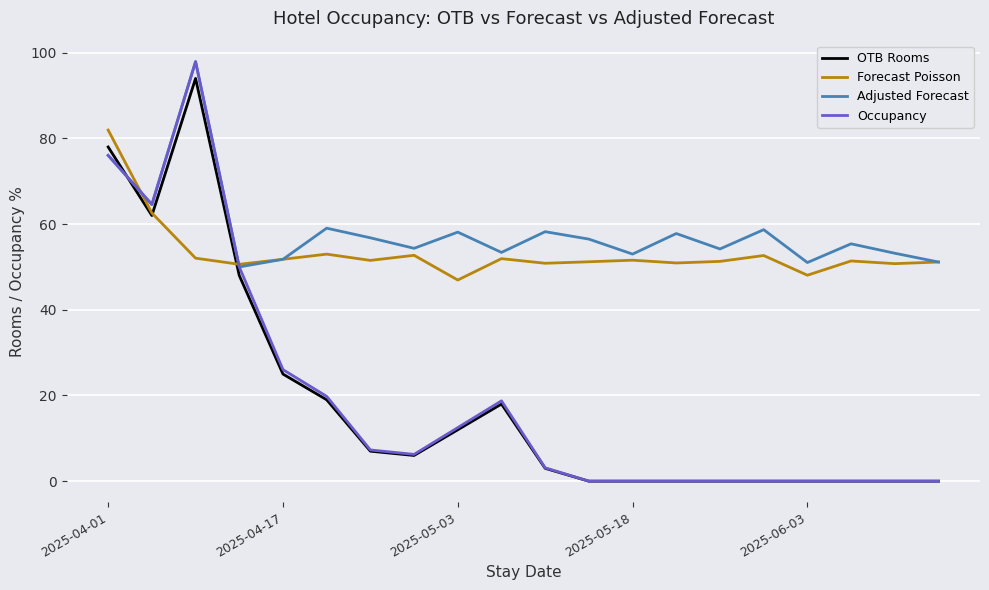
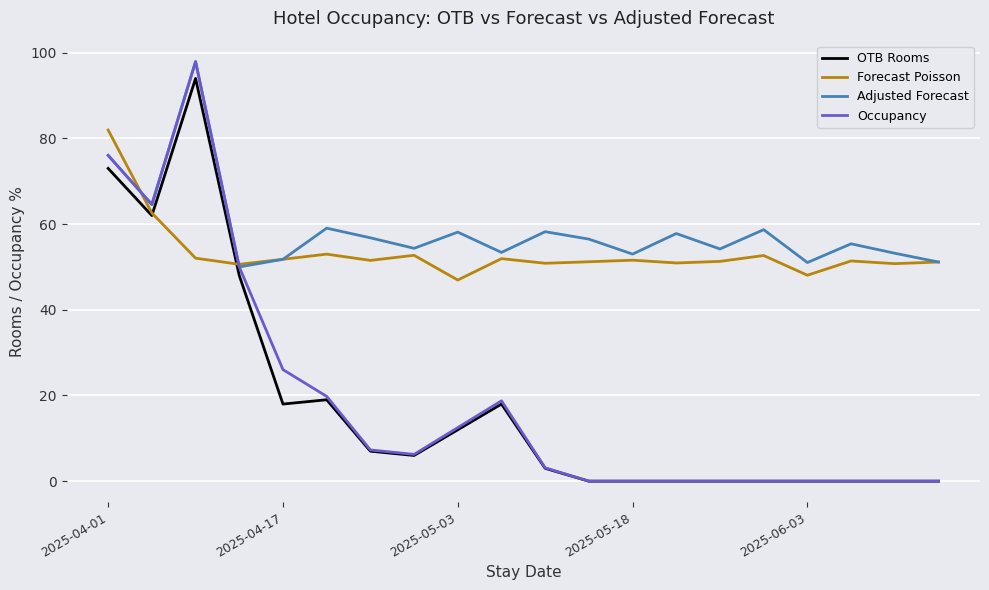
OTB Rooms, 2025-04-01: 78 -> 73
OTB Rooms, 2025-04-17: 25 -> 18
